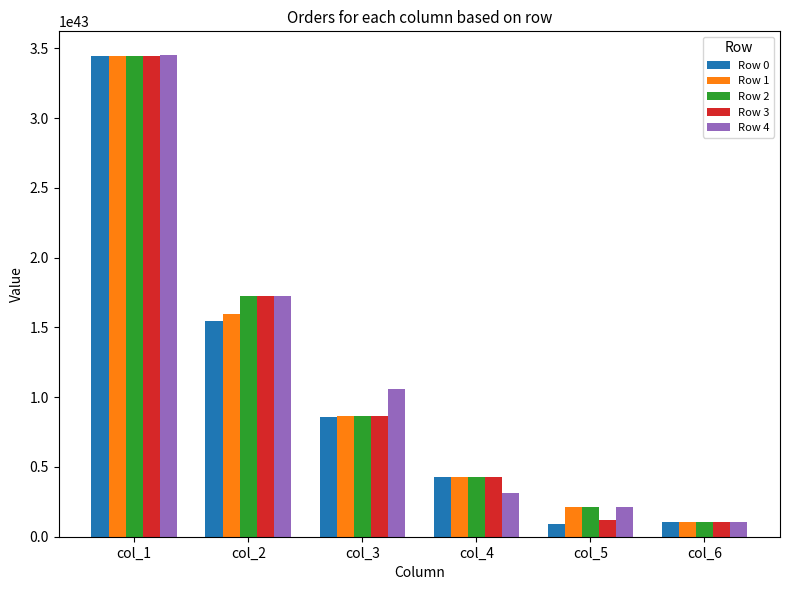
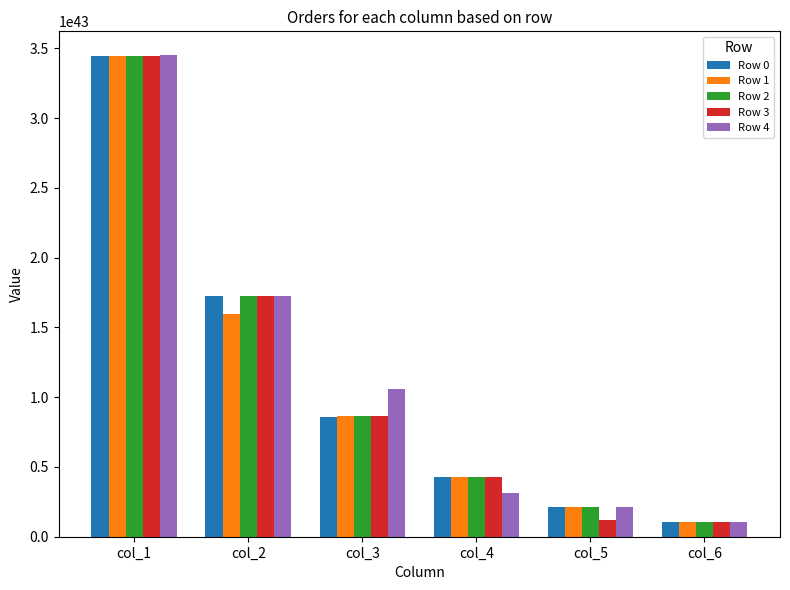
Row 0, col_2: 15500000000000000000000000000000000000000000 -> 17200000000000000000000000000000000000000000
Row 0, col_5: 900000000000000000000000000000000000000000 -> 2200000000000000000000000000000000000000000
